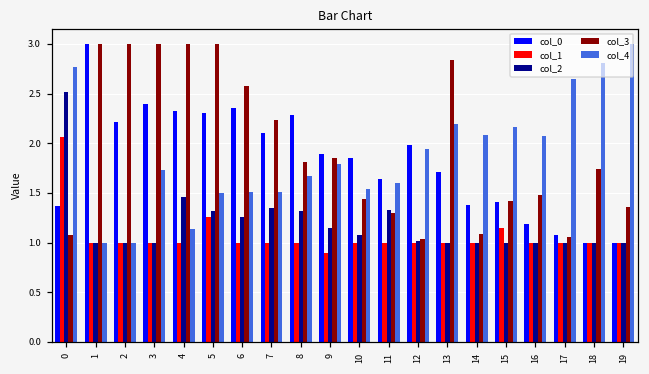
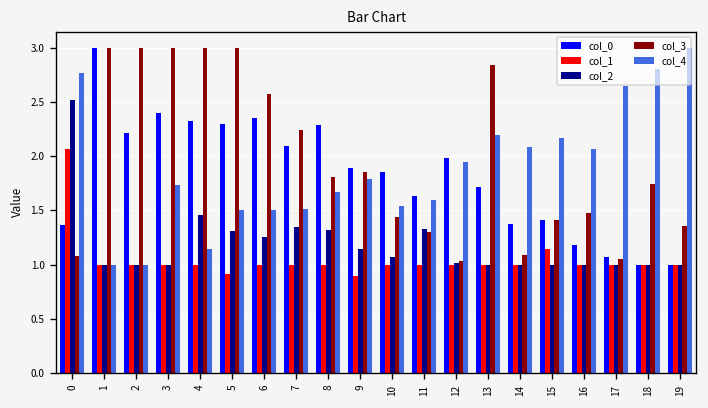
col_1, 5: 1.3 -> 0.9
